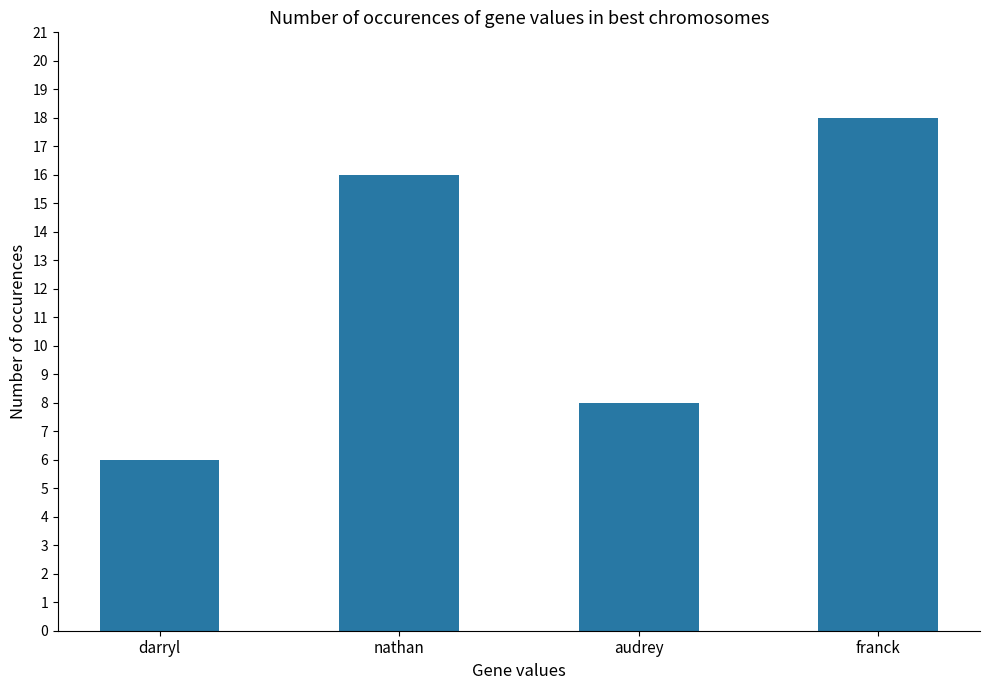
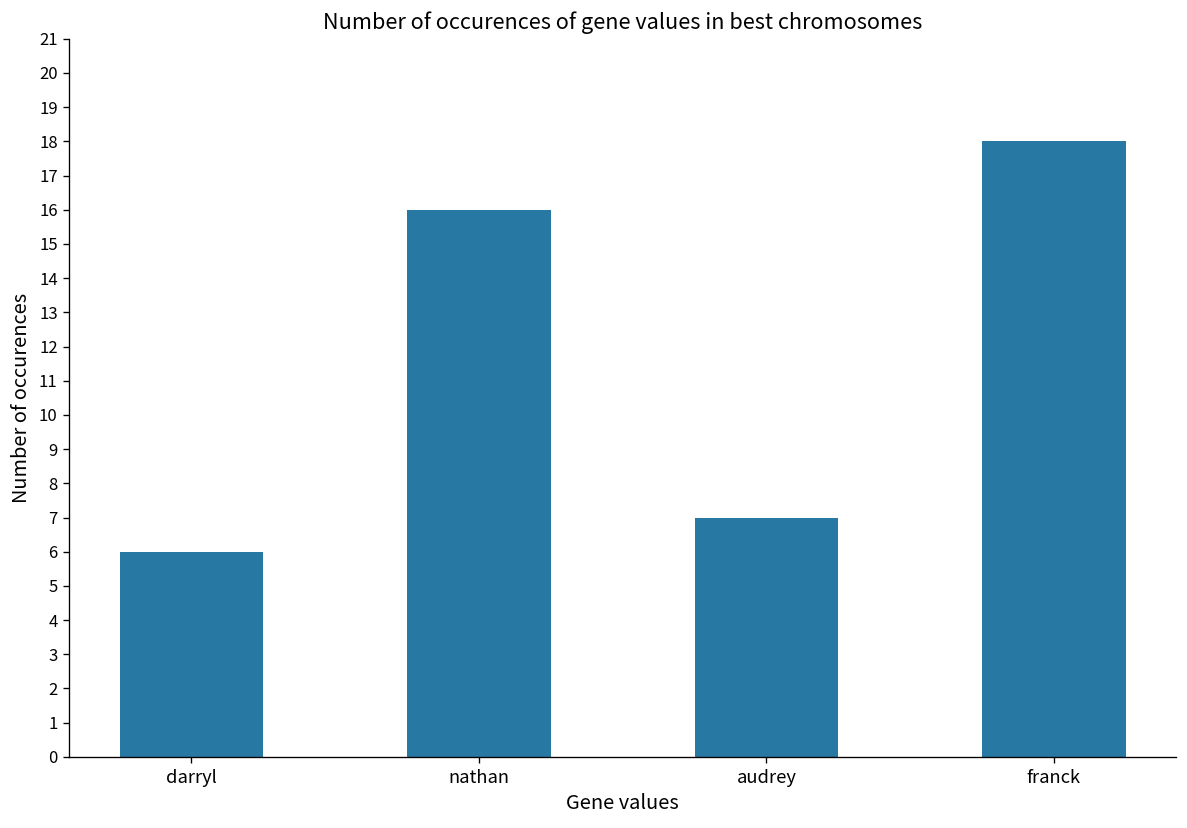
audrey: 8 -> 7
